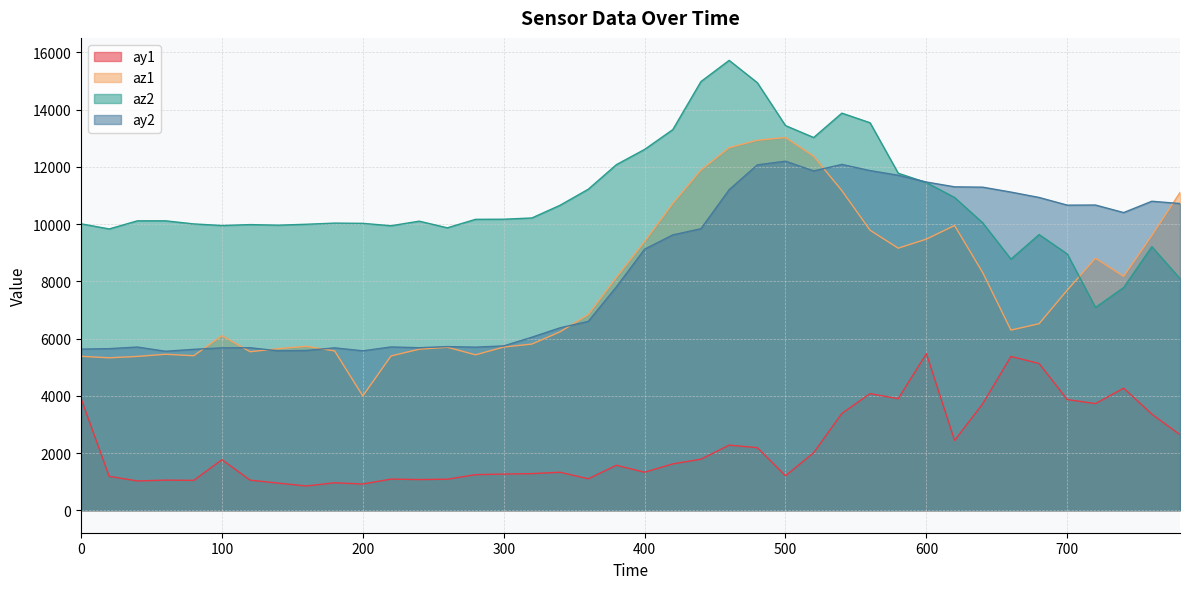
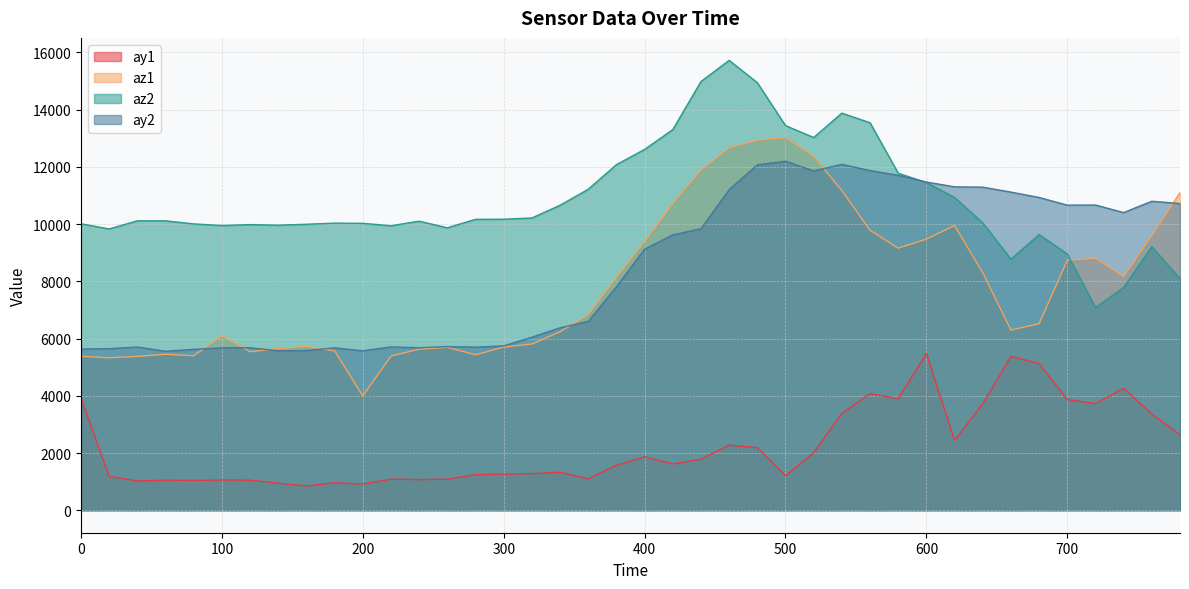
ay1, 100: 1800 -> 1100
ay1, 400: 1300 -> 1900
az1, 700: 7700 -> 8700
